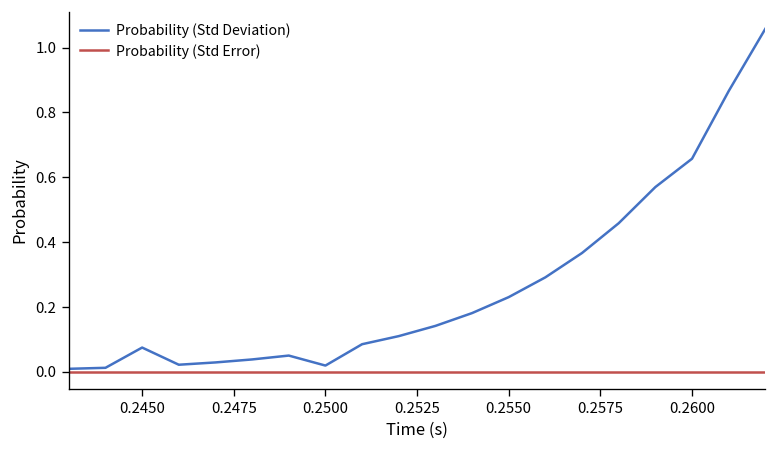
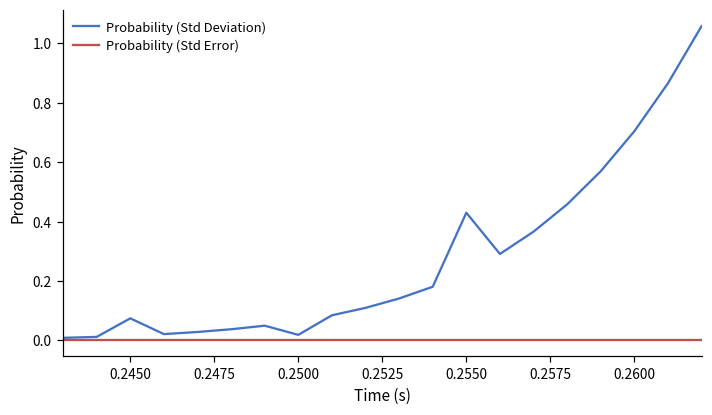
Probability (Std Deviation), 0.2550: 0.23 -> 0.43
Probability (Std Deviation), 0.2600: 0.66 -> 0.70
